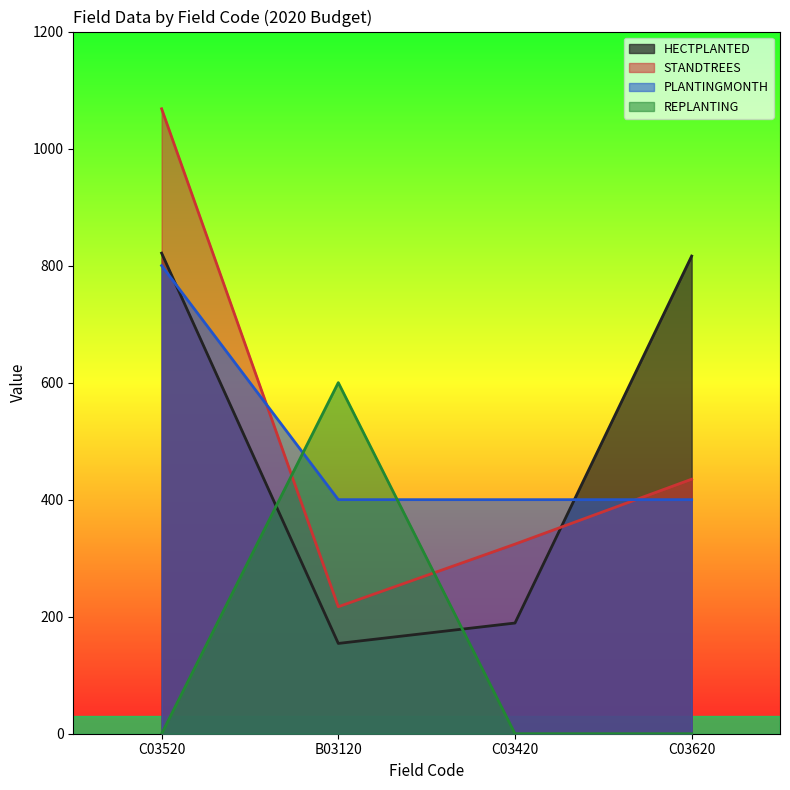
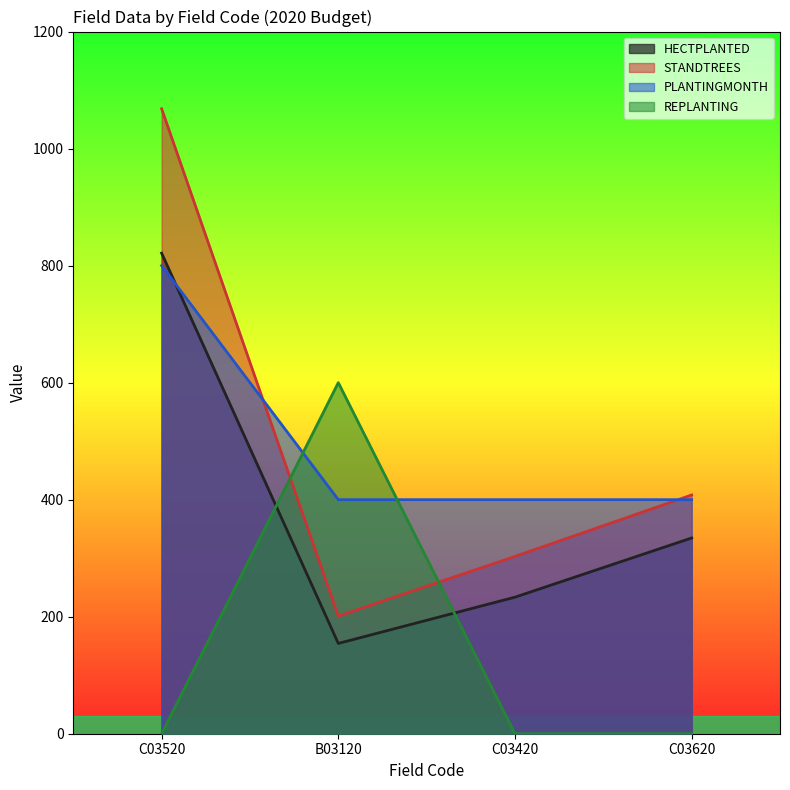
STANDTREES, B03120: 220 -> 200
HECTPLANTED, C03420: 190 -> 230
STANDTREES, C03420: 320 -> 300
HECTPLANTED, C03620: 820 -> 330
STANDTREES, C03620: 440 -> 410
